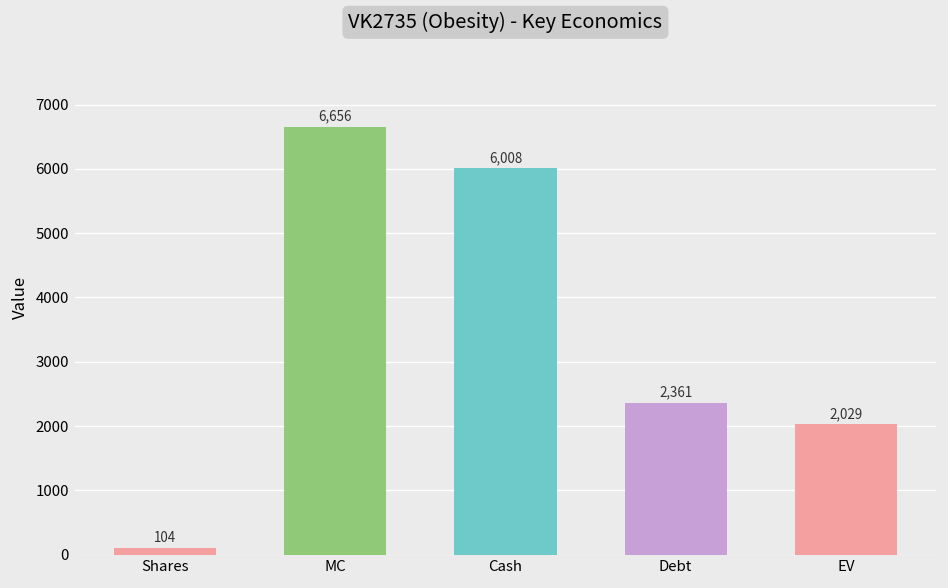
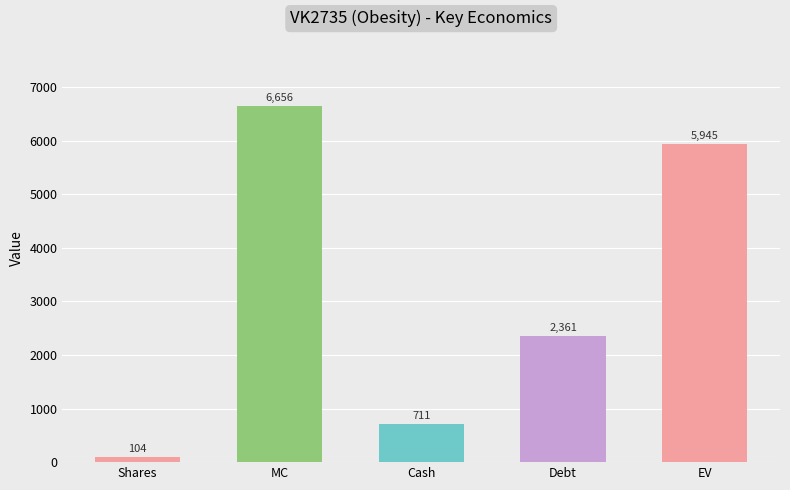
Cash: 6,008 -> 711
EV: 2,029 -> 5,945
